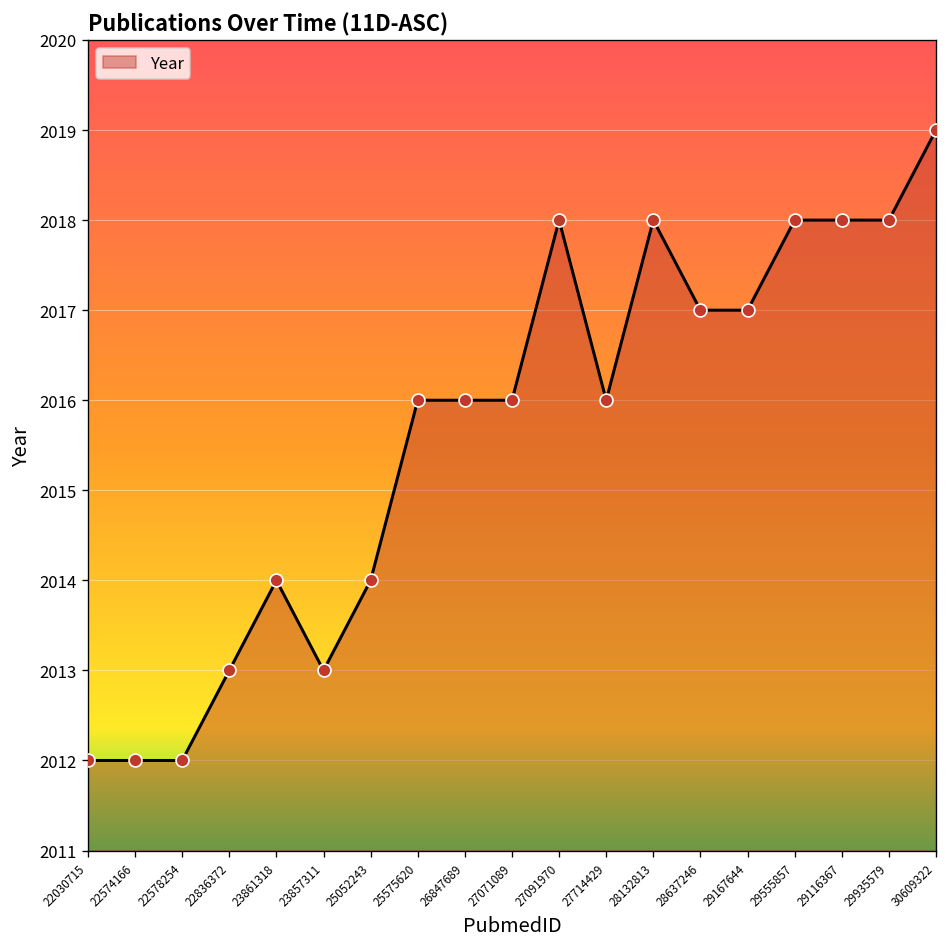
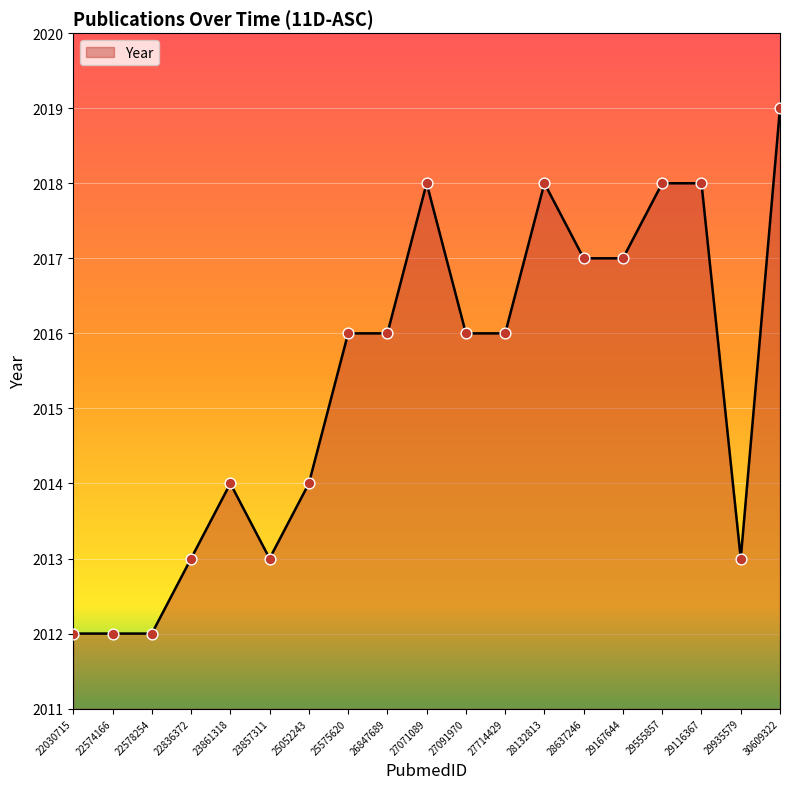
27071089: 2016 -> 2018
27091970: 2018 -> 2016
29935579: 2018 -> 2013
